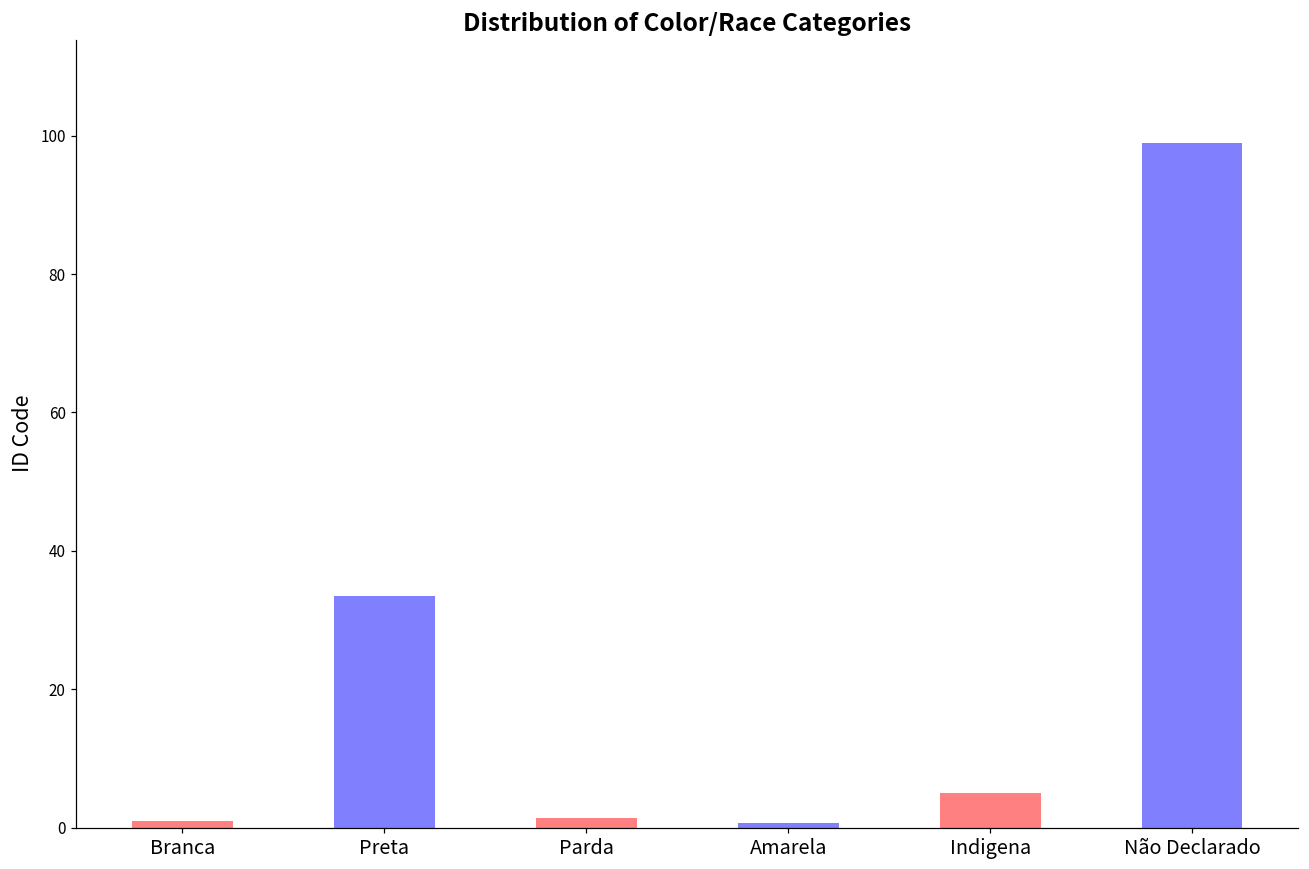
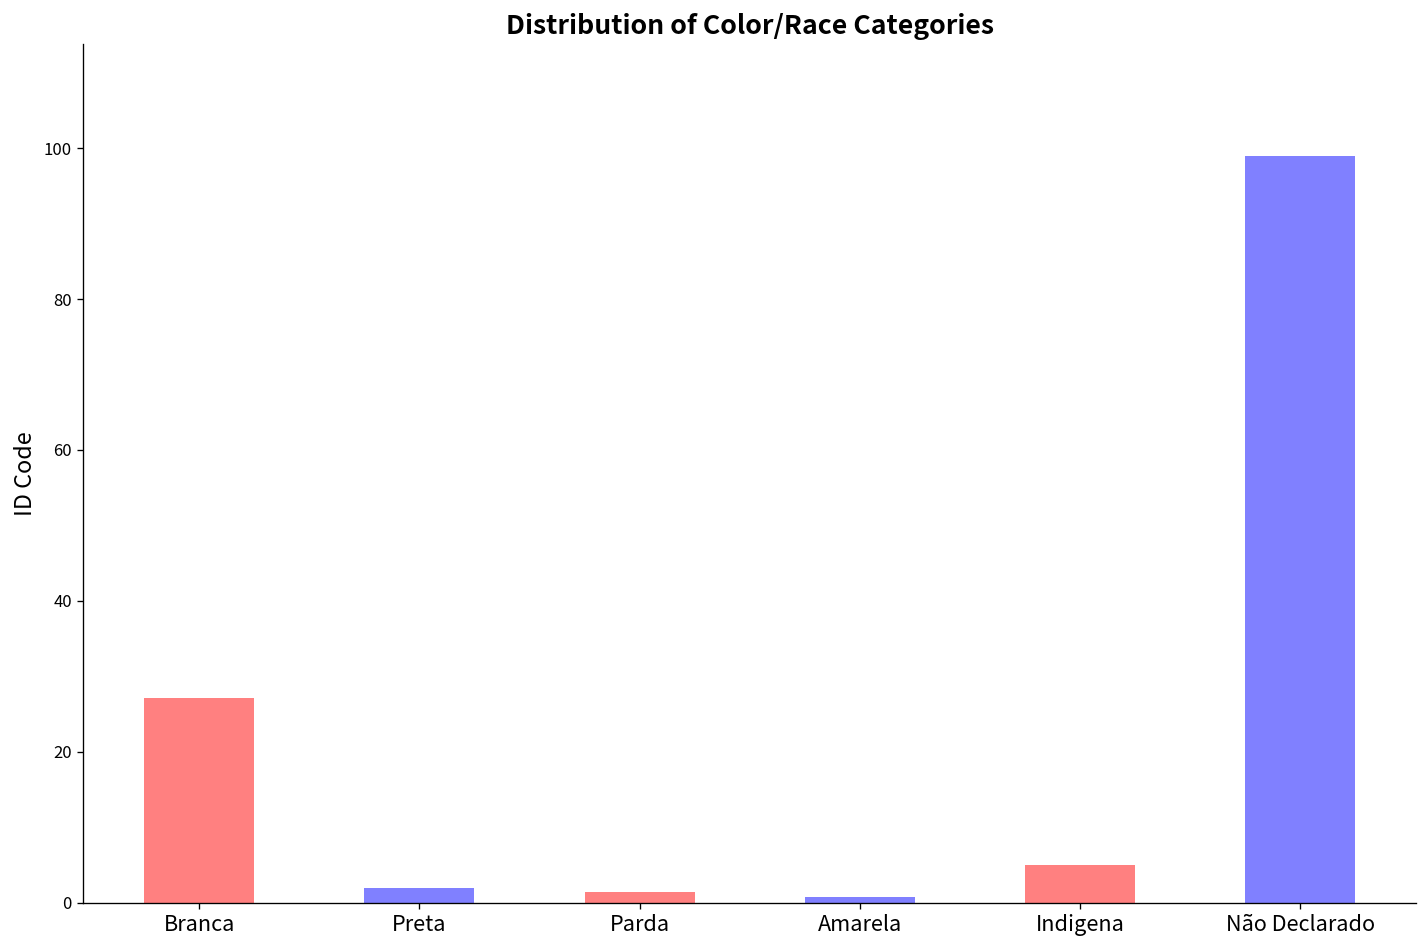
Branca: 1 -> 27
Preta: 33 -> 2
